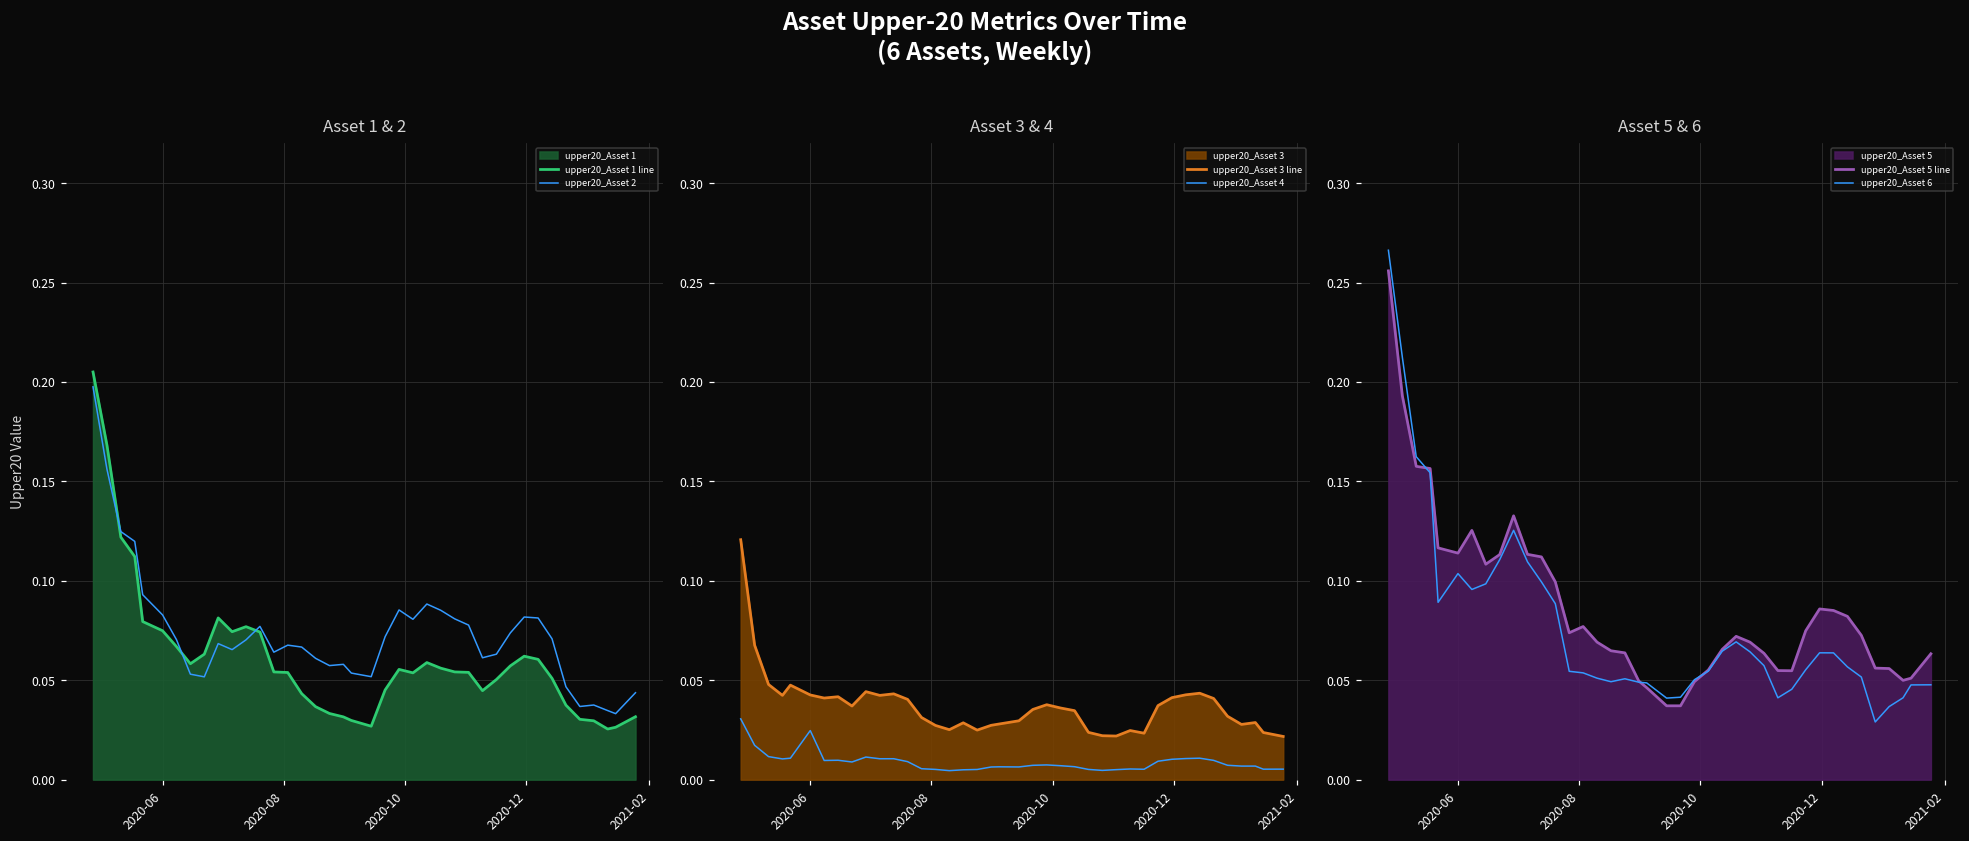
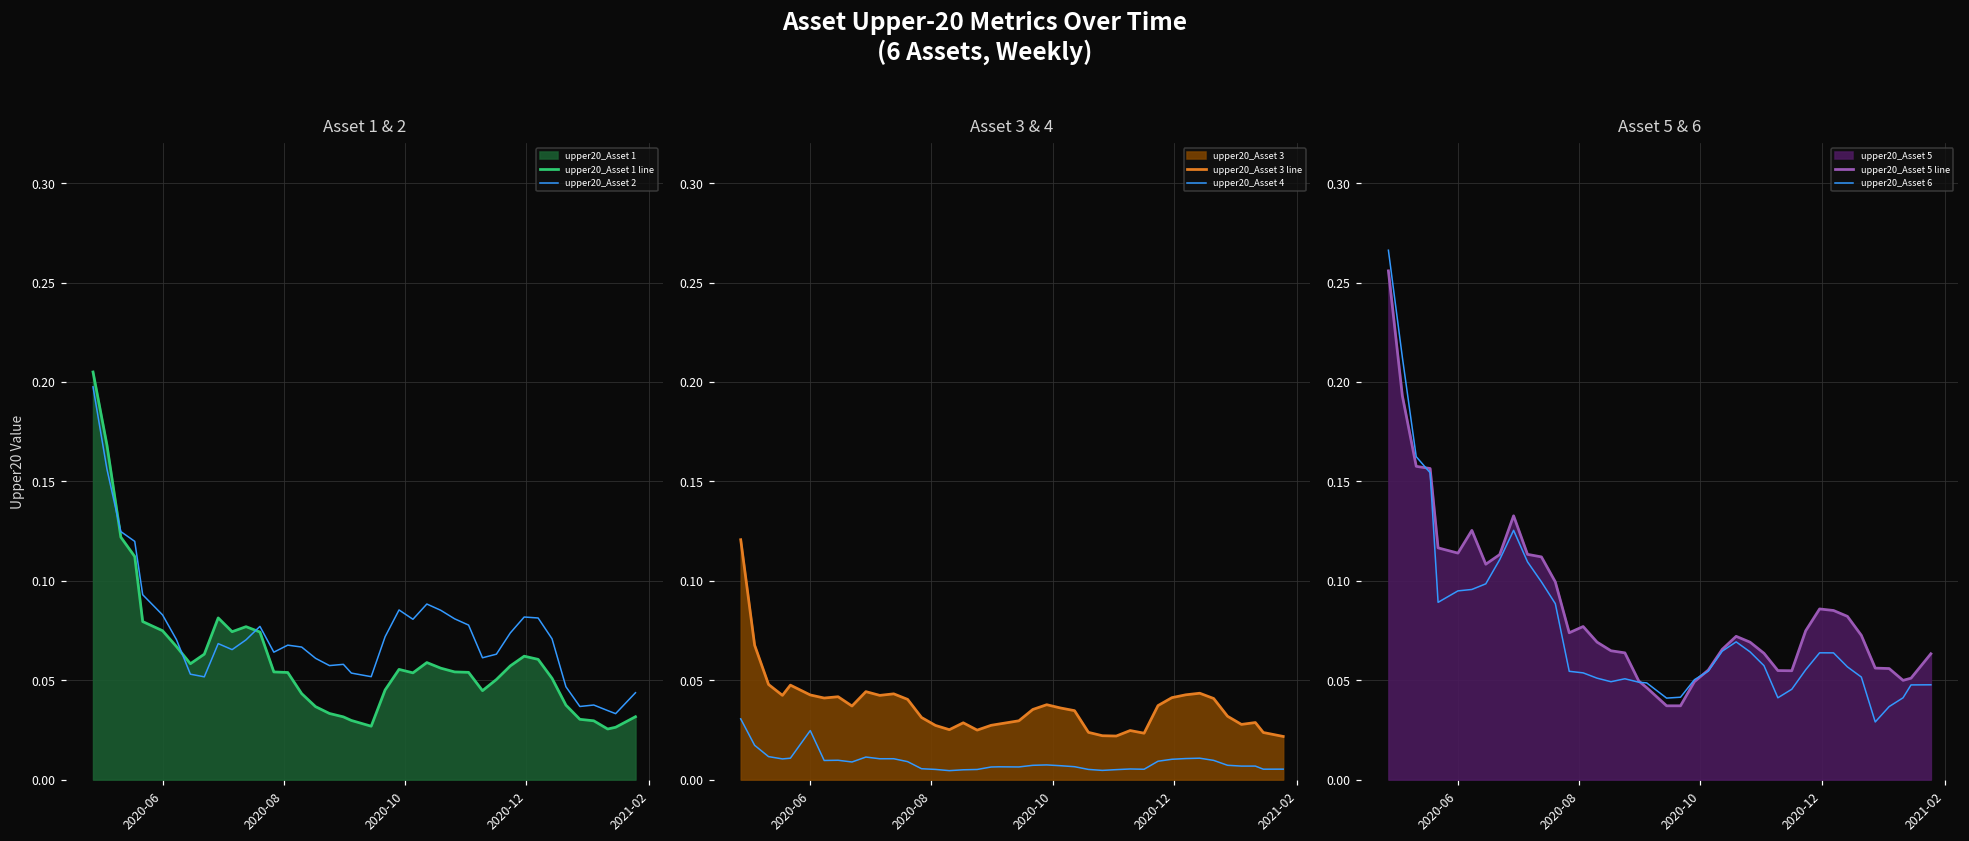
Asset 5 & 6, upper20_Asset 6, 2020-06: 0.104 -> 0.095
